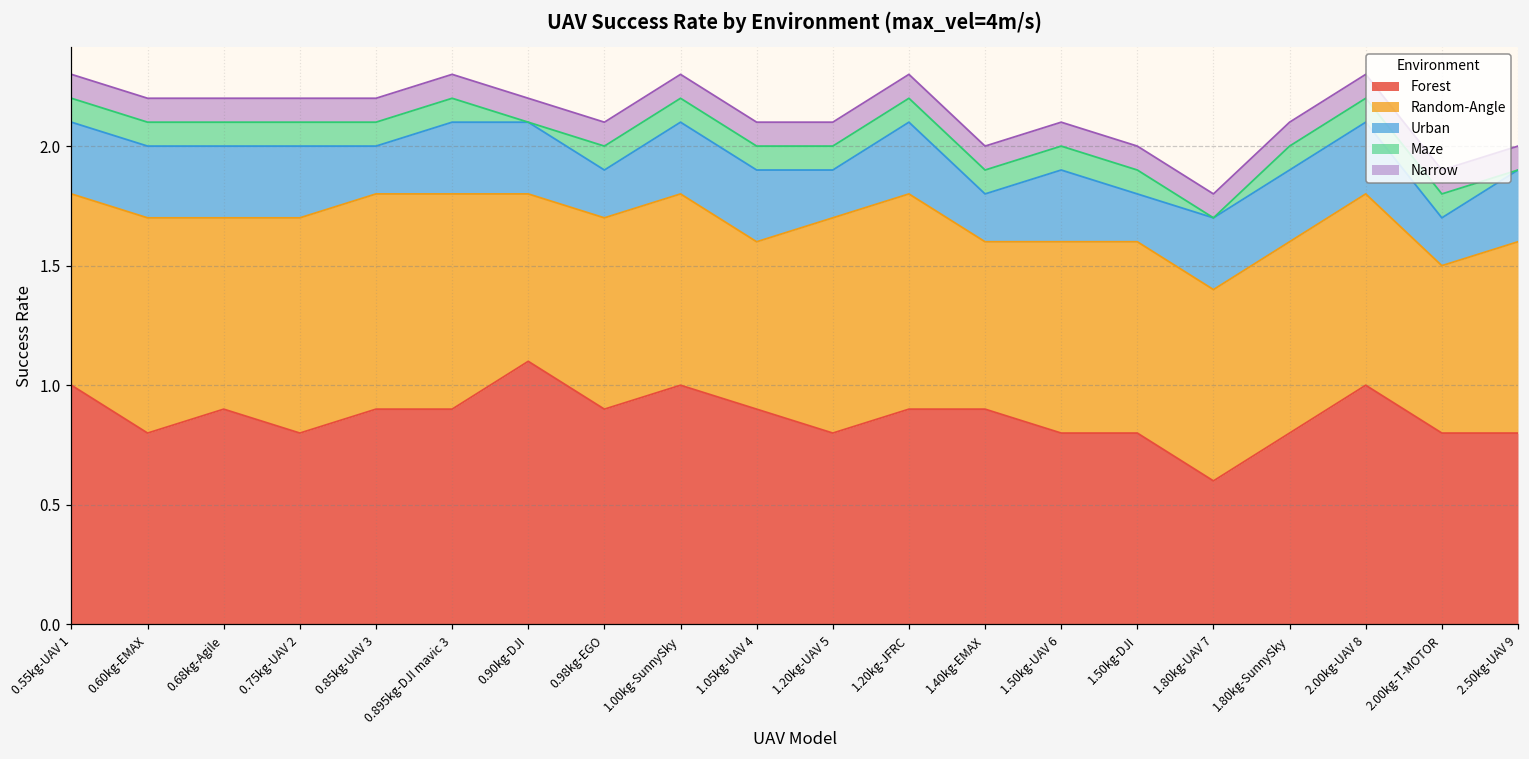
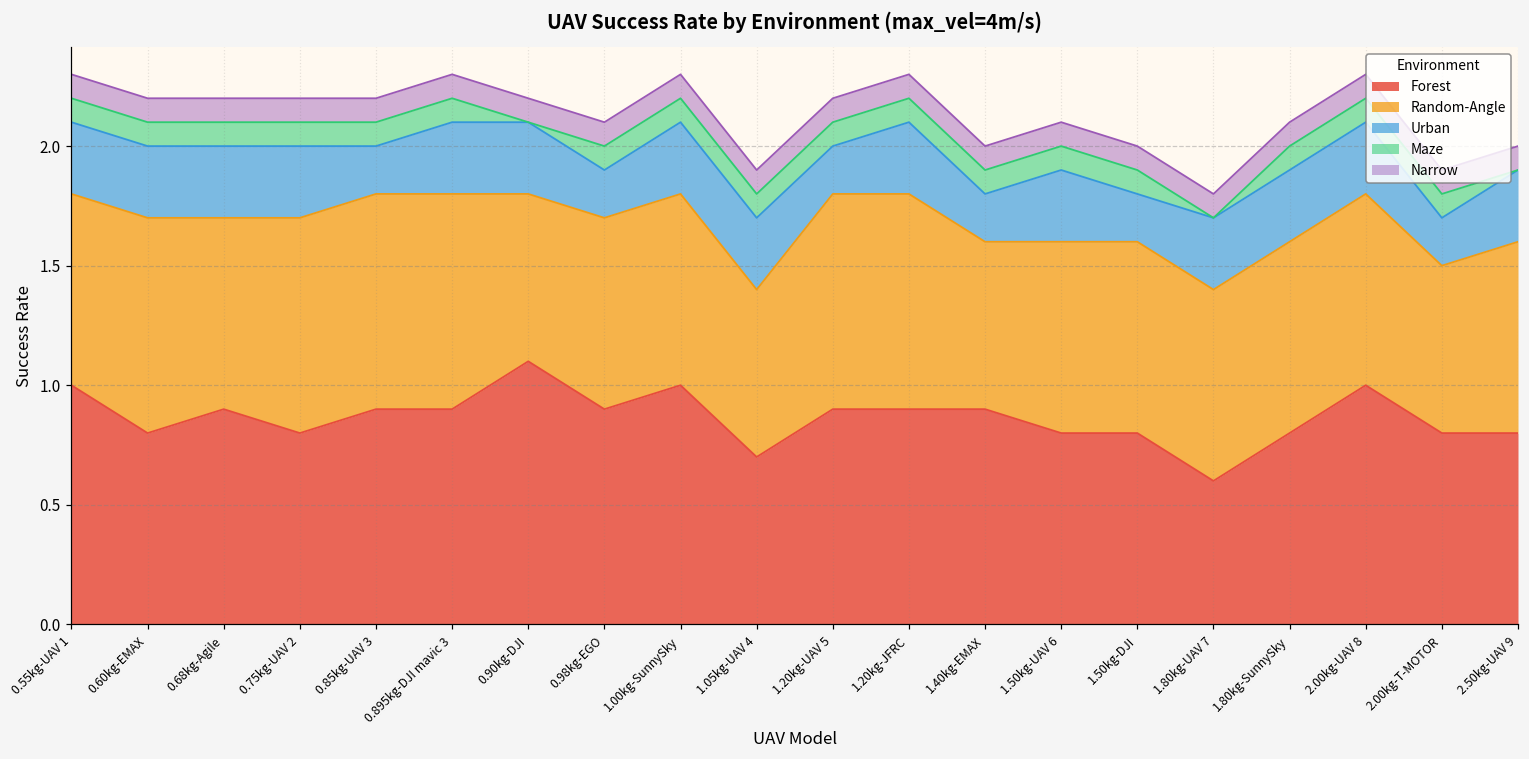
Forest, 1.05kg-UAV 4: 0.9 -> 0.7
Forest, 1.20kg-UAV 5: 0.8 -> 0.9
